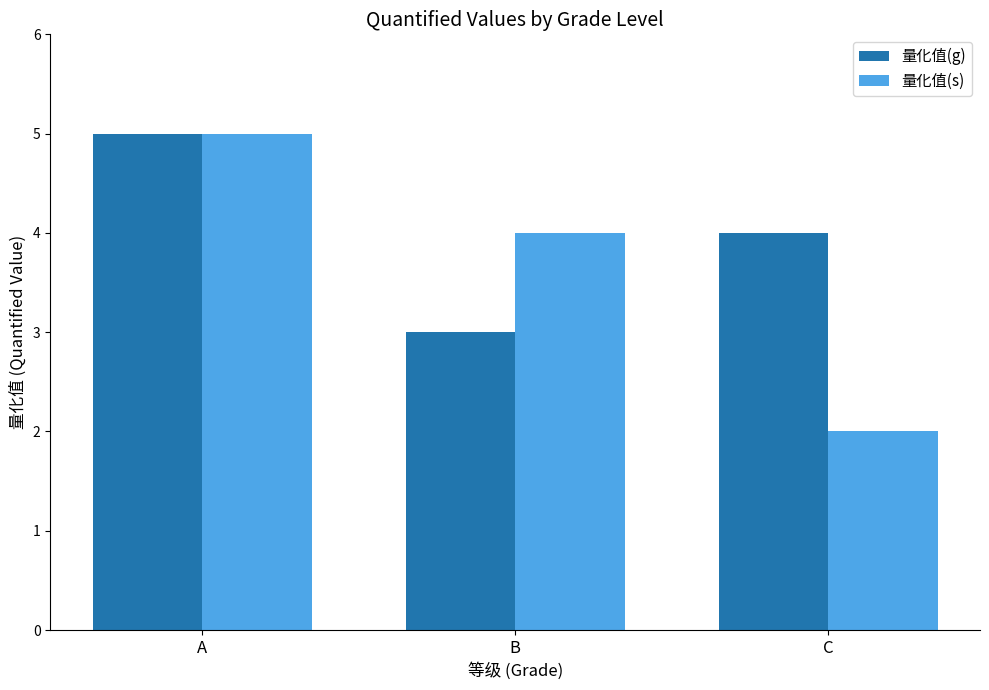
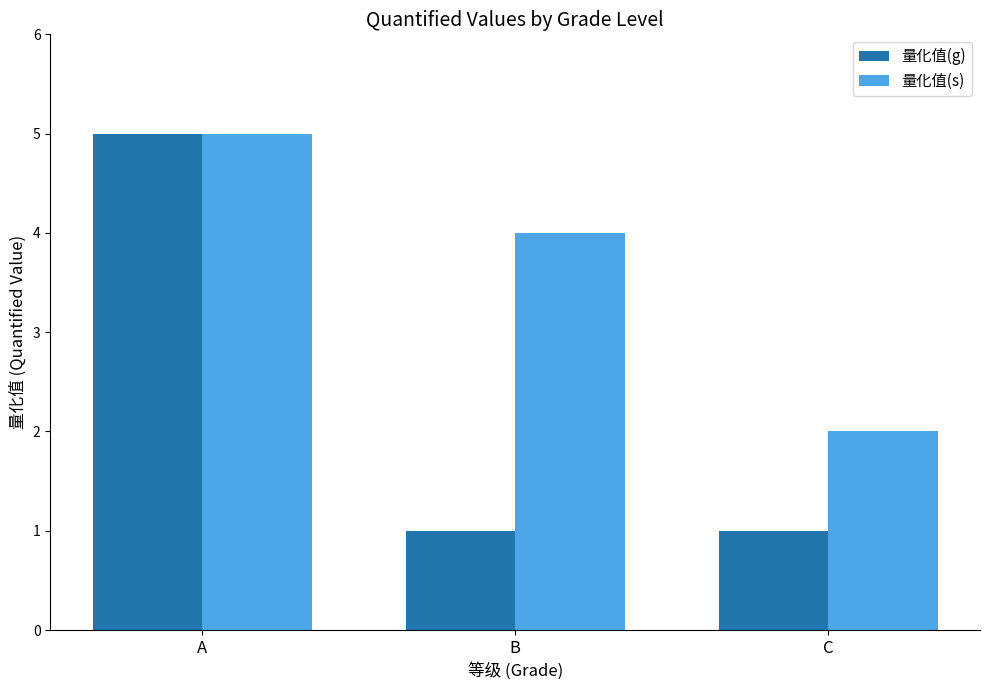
量化值(g), B: 3 -> 1
量化值(g), C: 4 -> 1
